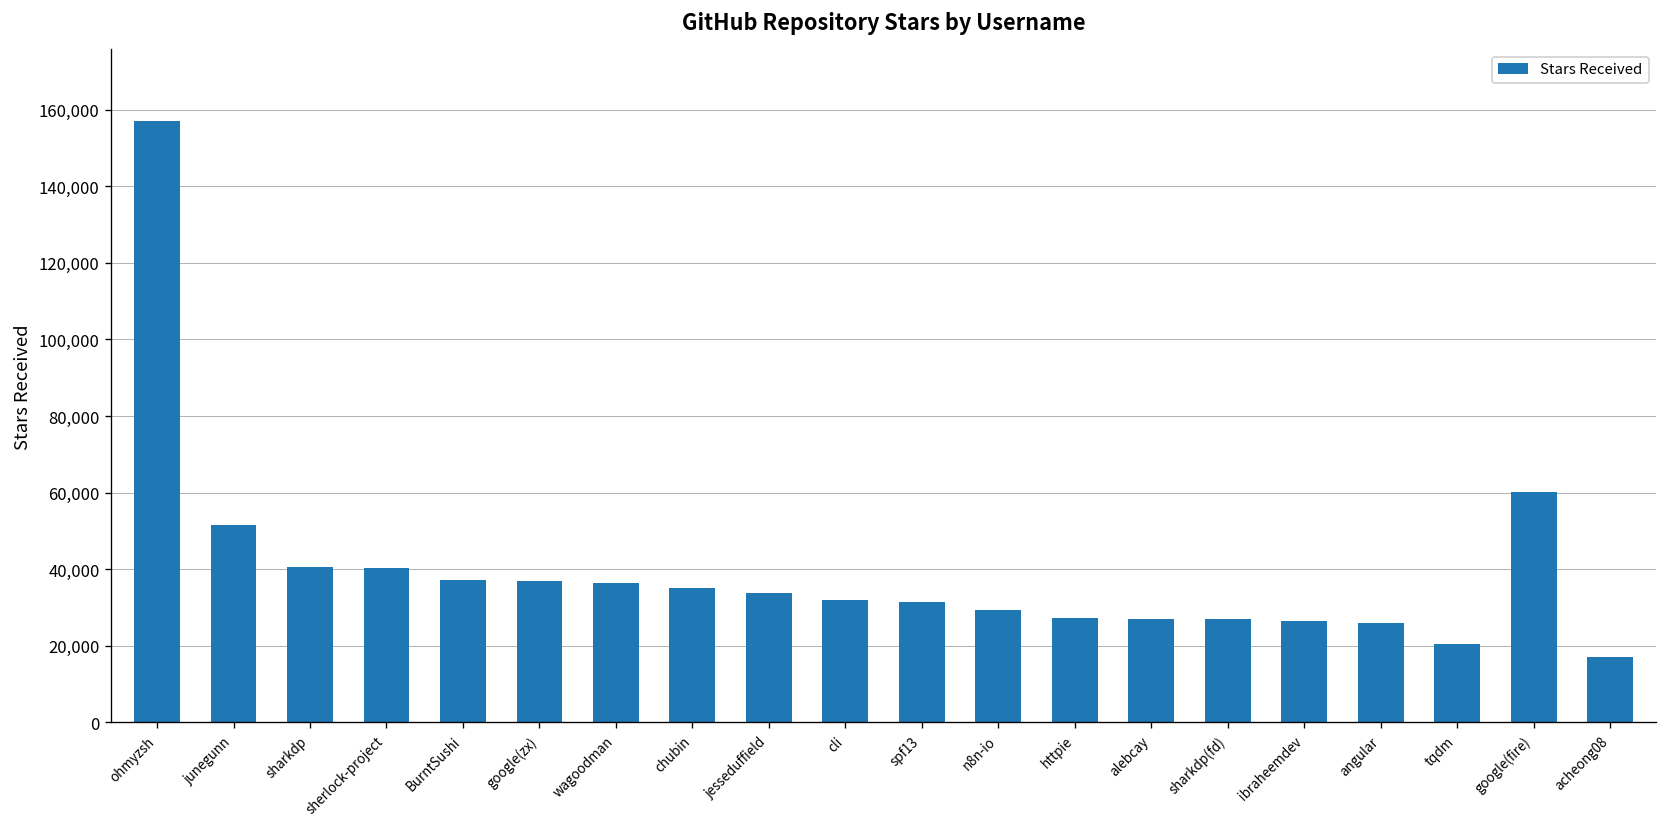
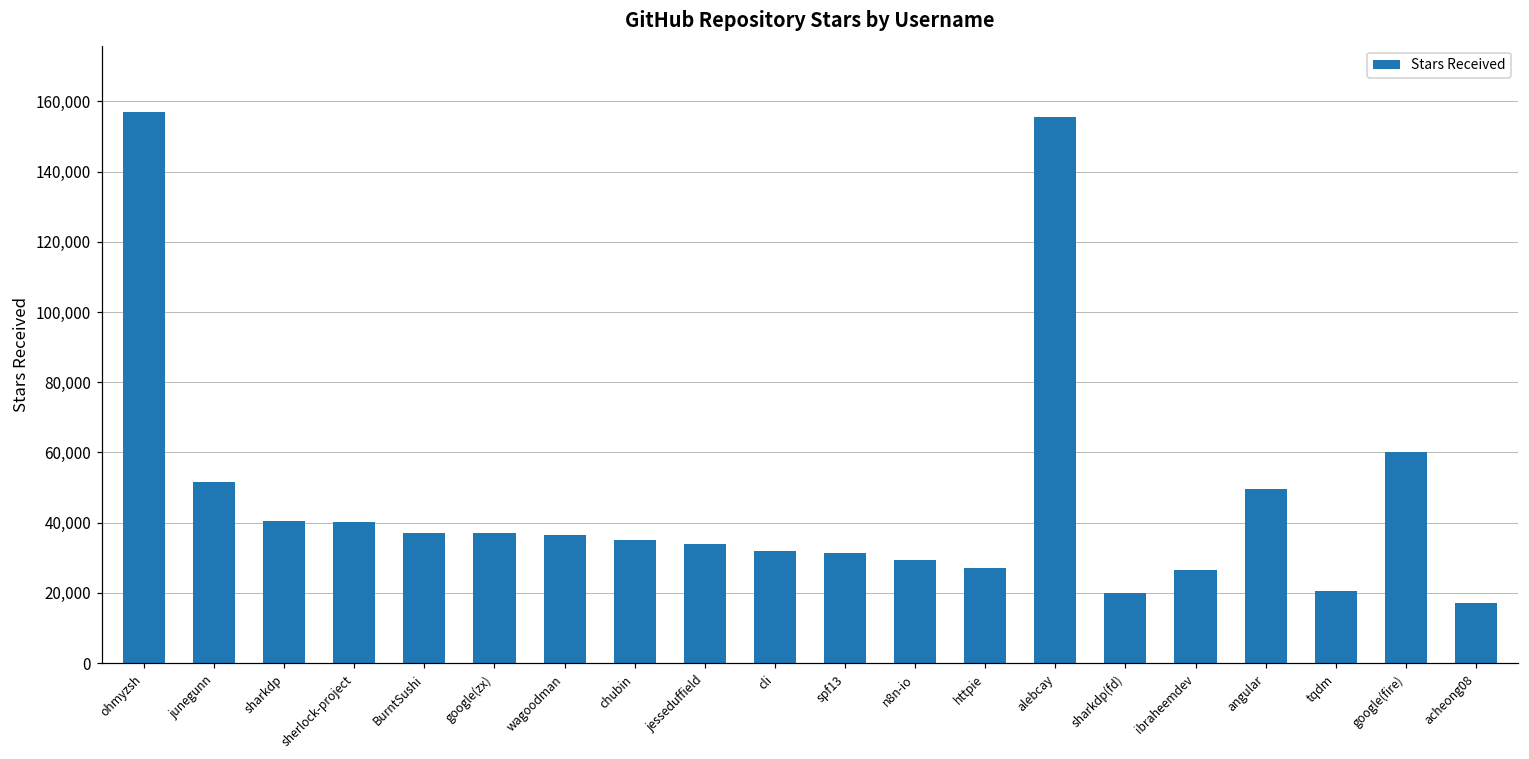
alebcay: 27,000 -> 156,000
sharkdp(fd): 27,000 -> 20,000
angular: 26,000 -> 50,000
